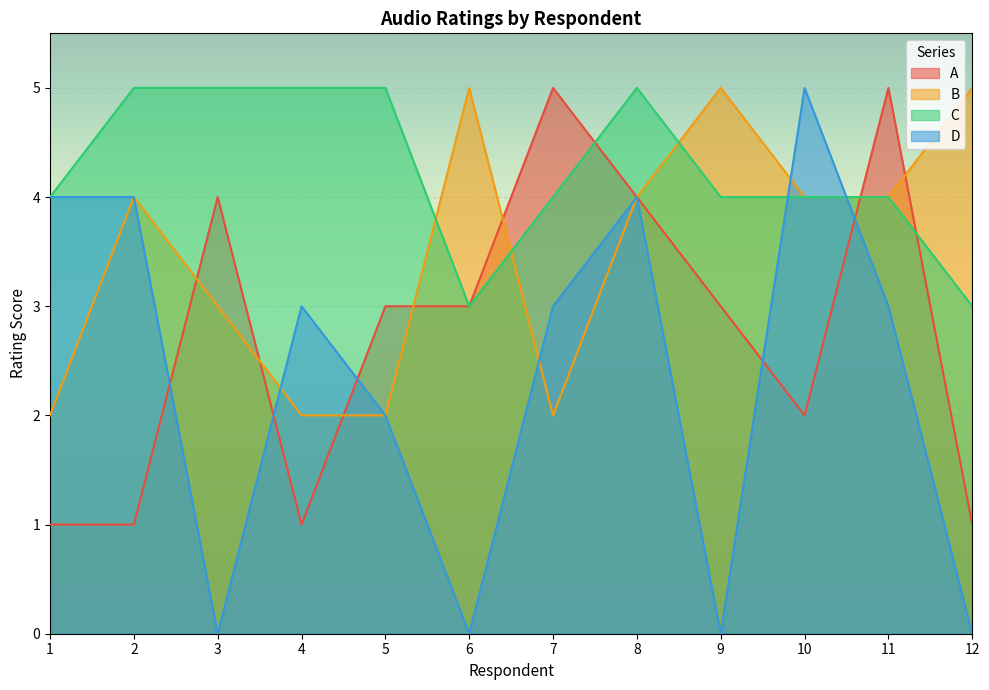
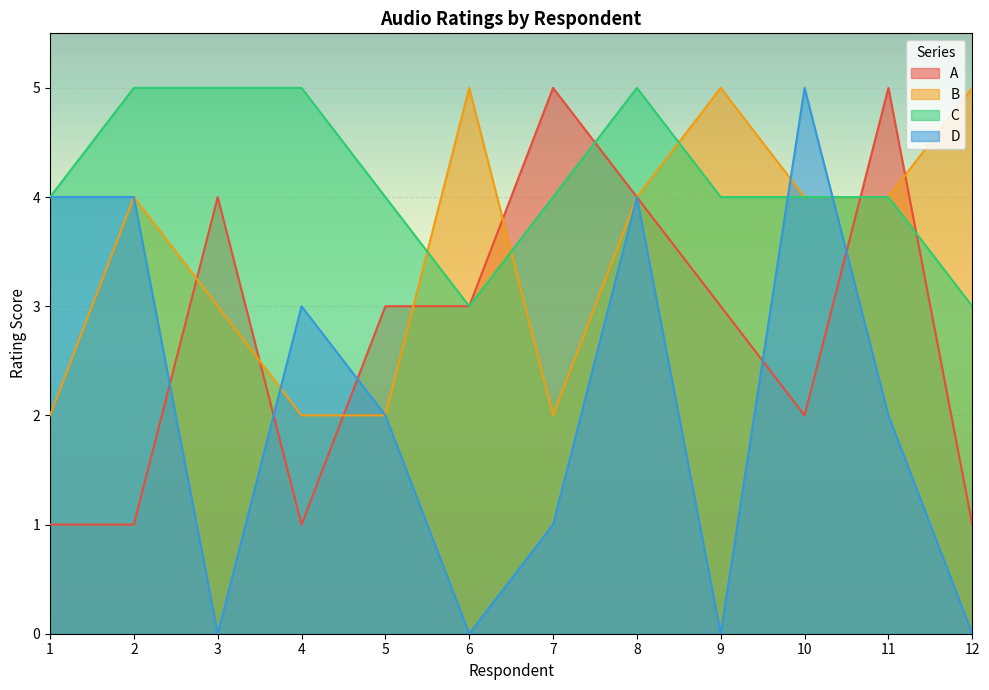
C, 5: 5 -> 4
D, 7: 3 -> 1
D, 11: 3 -> 2
